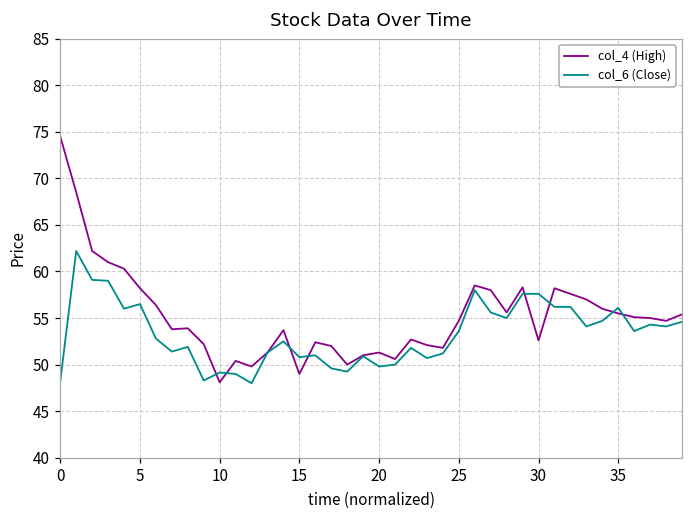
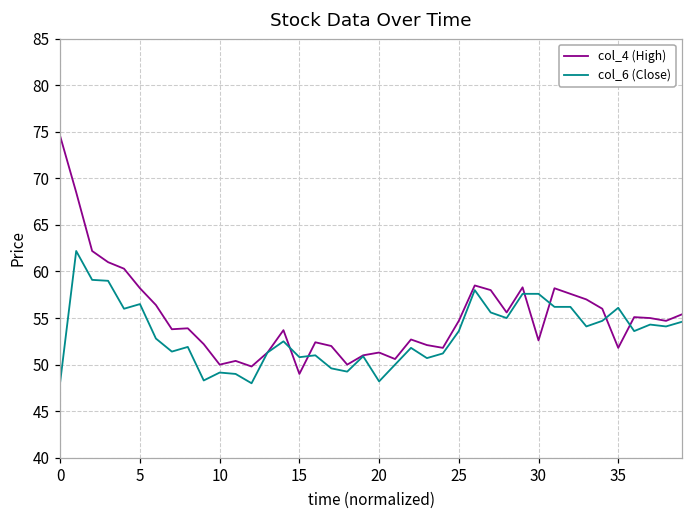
col_4 (High), 10: 48 -> 50
col_6 (Close), 20: 50 -> 48
col_4 (High), 35: 56 -> 52
